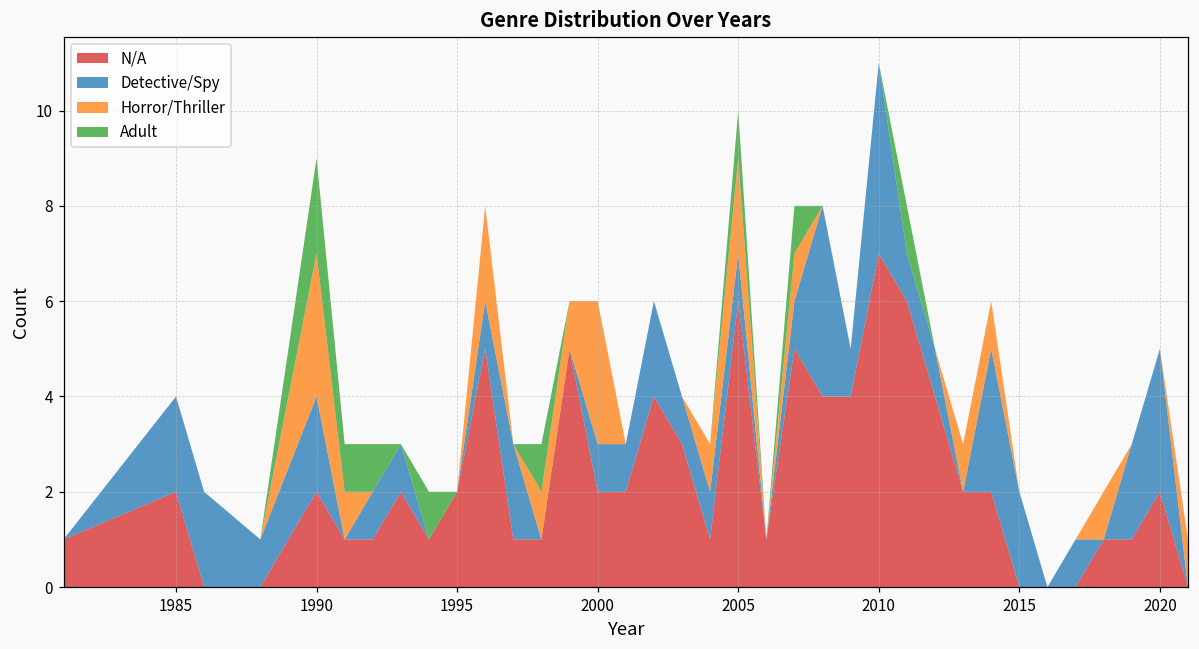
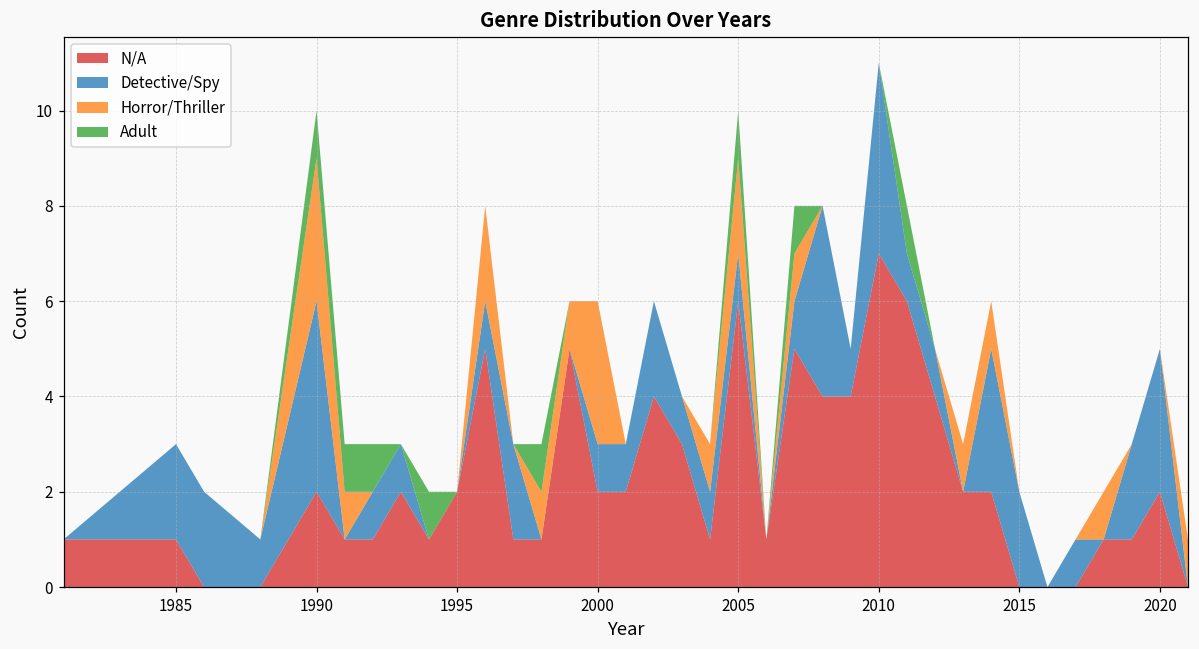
N/A, 1985: 2 -> 1
Detective/Spy, 1990: 2 -> 4
Adult, 1990: 2 -> 1
